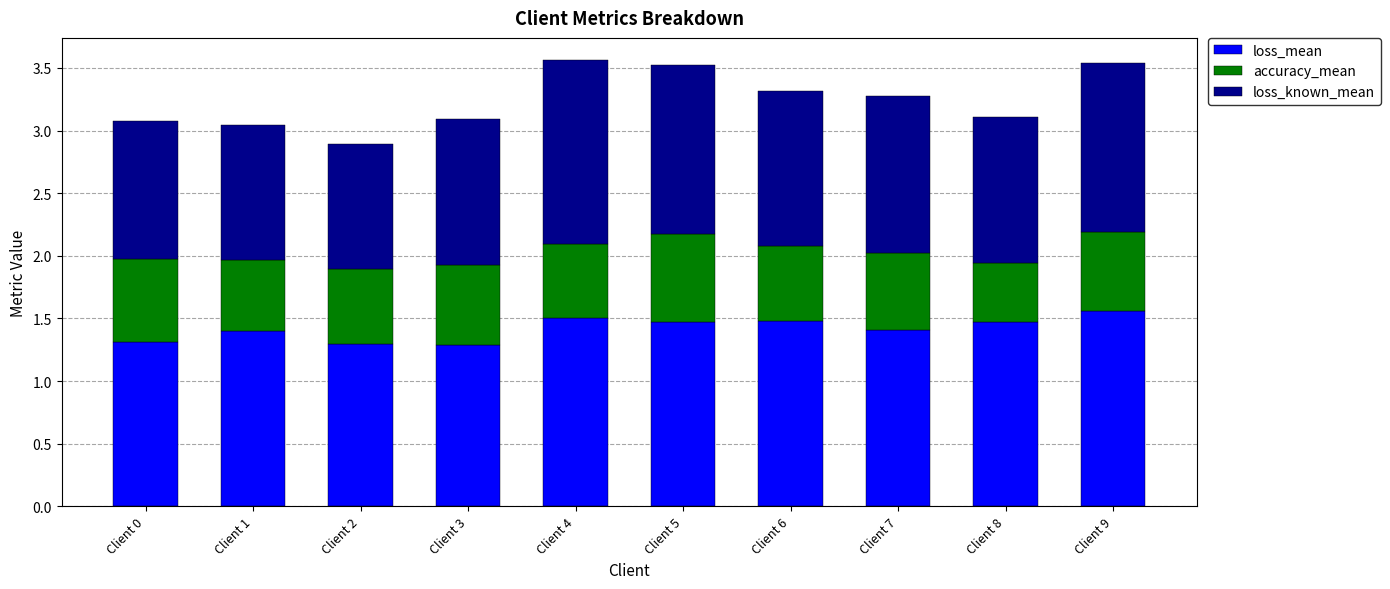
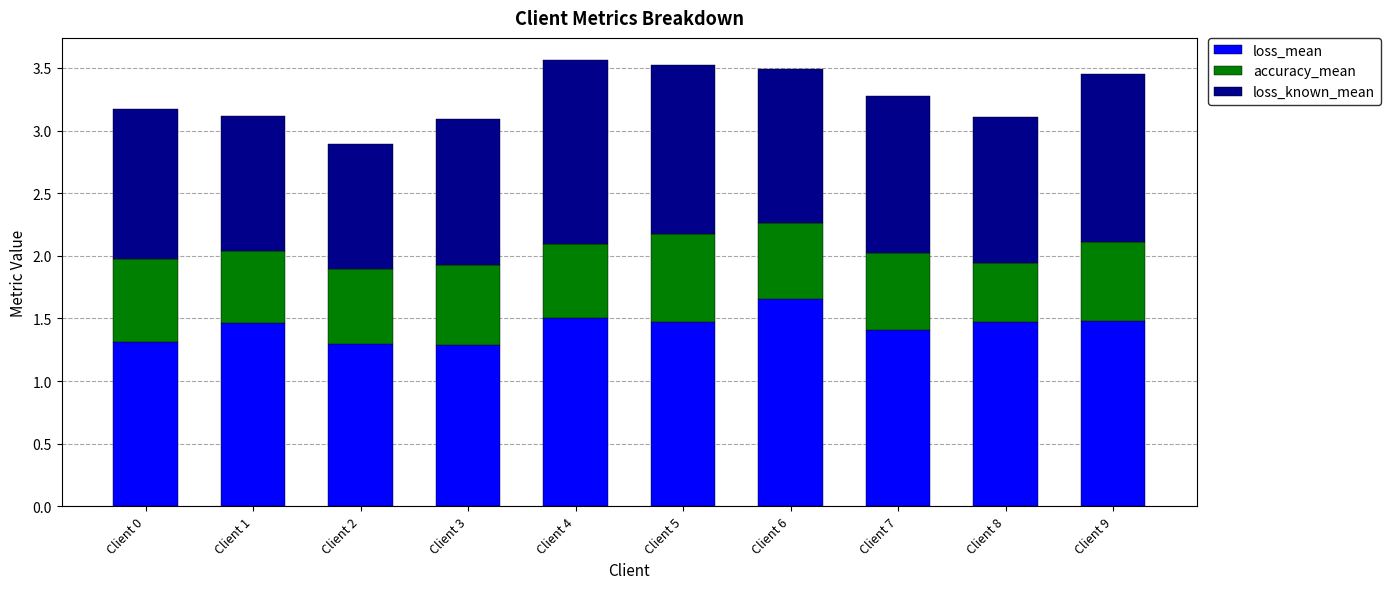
loss_known_mean, Client 0: 1.10 -> 1.20
loss_mean, Client 1: 1.40 -> 1.47
loss_mean, Client 6: 1.48 -> 1.66
loss_mean, Client 9: 1.56 -> 1.48
